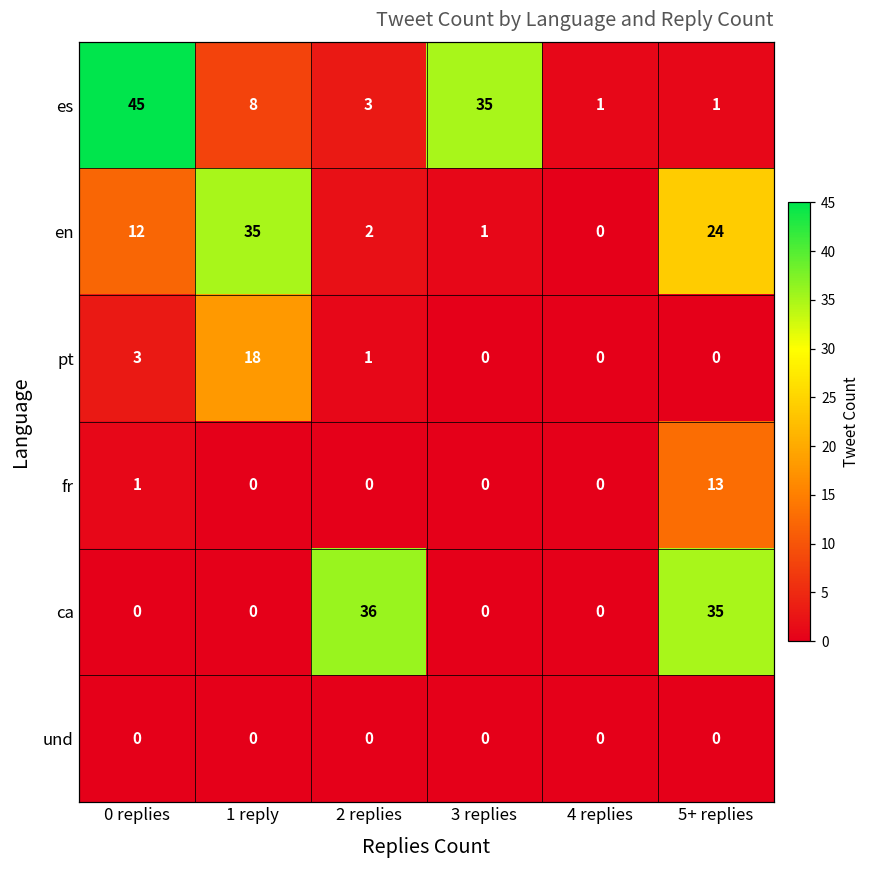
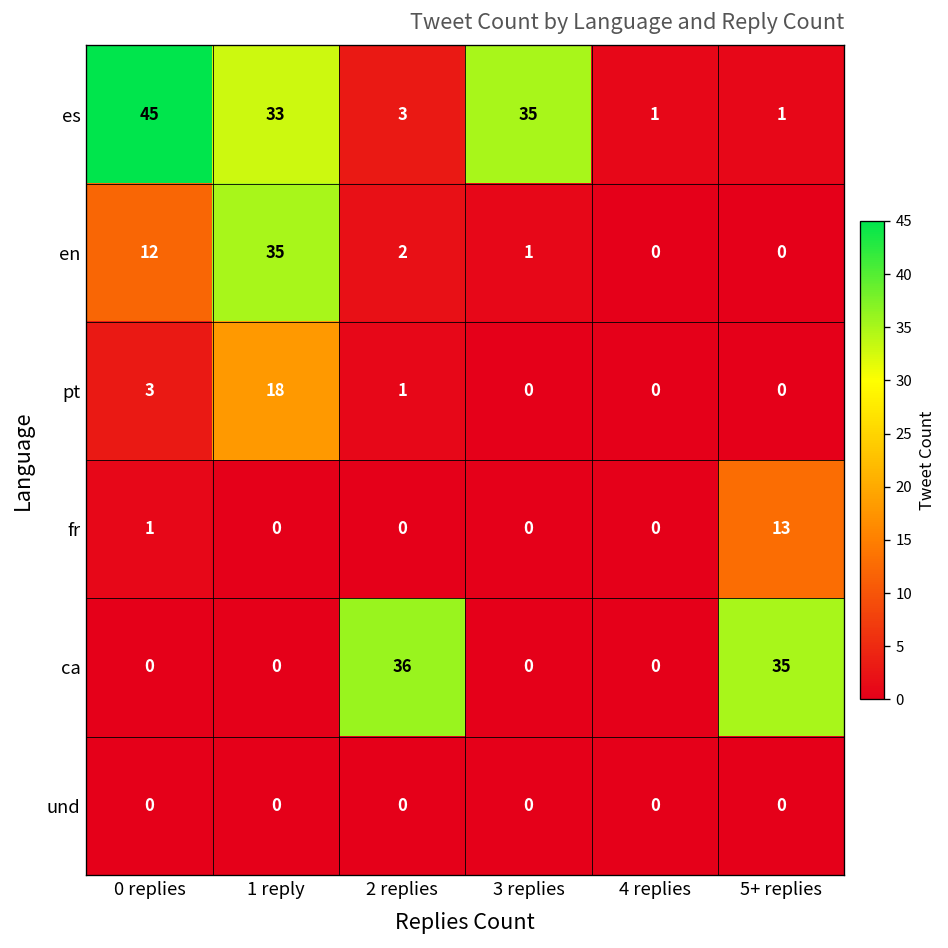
es, 1 reply: 8 -> 33
en, 5+ replies: 24 -> 0
